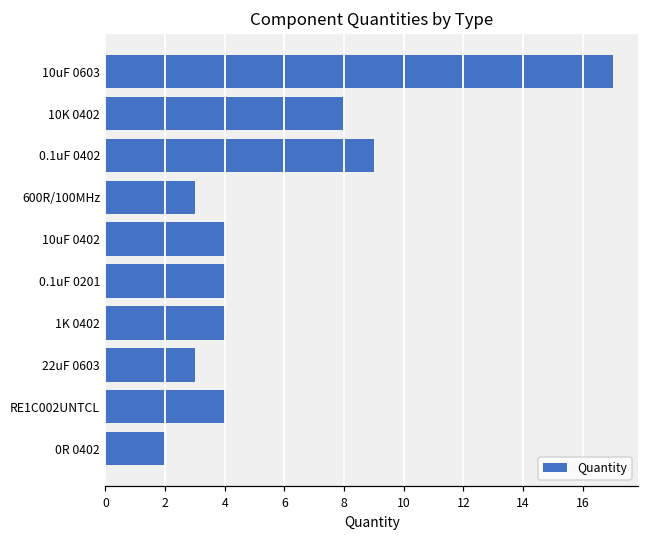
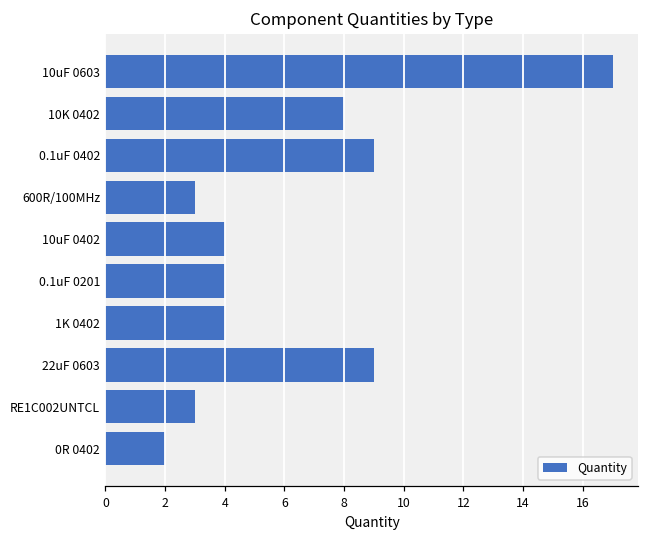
22uF 0603: 3 -> 9
RE1C002UNTCL: 4 -> 3
